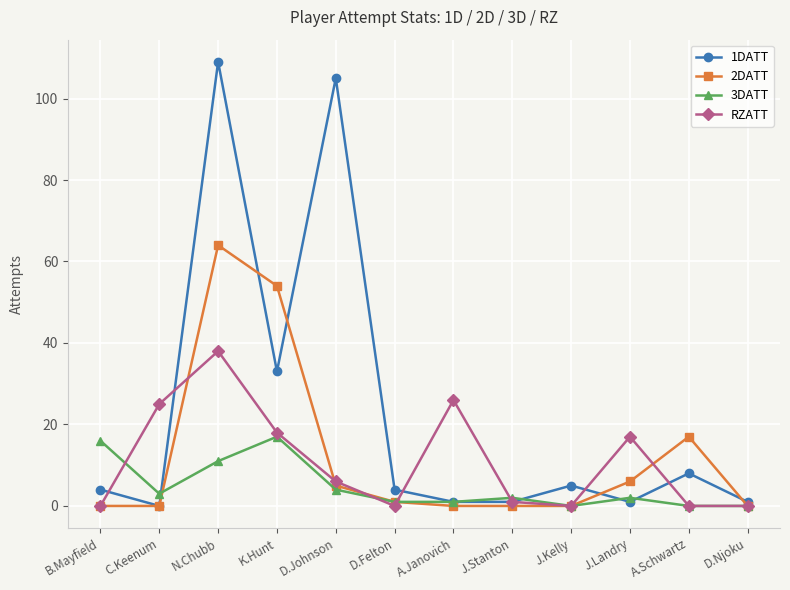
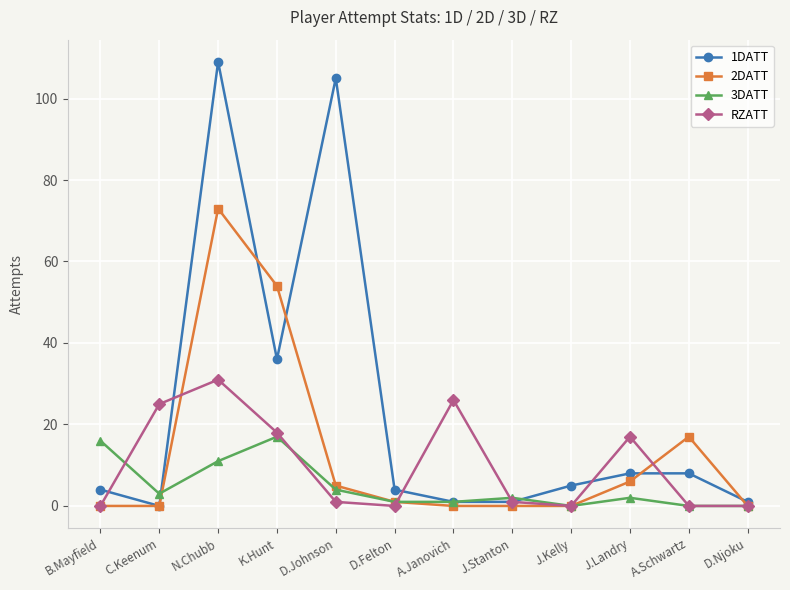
2DATT, N.Chubb: 64 -> 73
RZATT, N.Chubb: 38 -> 31
1DATT, K.Hunt: 33 -> 36
RZATT, D.Johnson: 6 -> 1
1DATT, J.Landry: 1 -> 8
